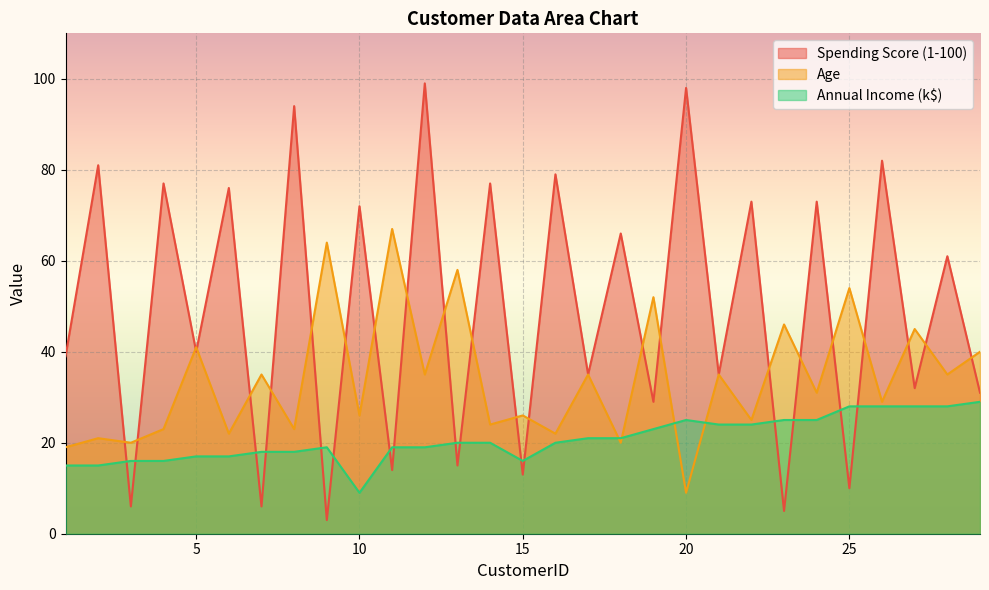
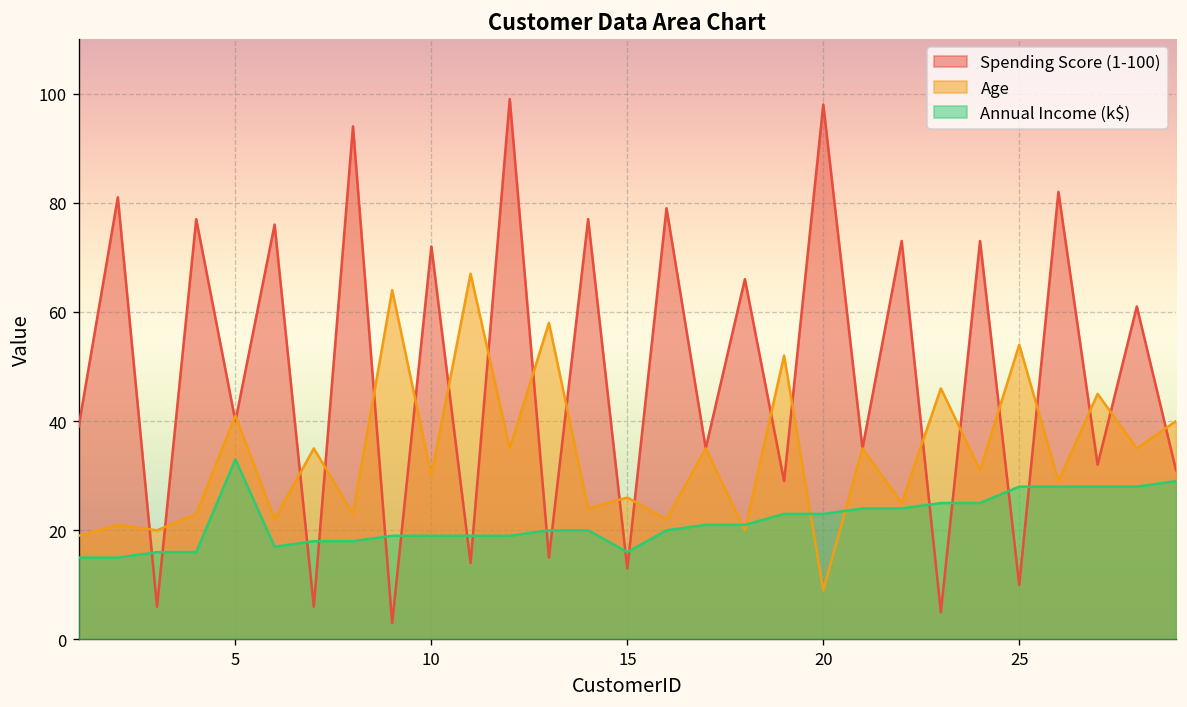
Annual Income (k$), 5: 17 -> 33
Age, 10: 26 -> 30
Annual Income (k$), 10: 9 -> 19
Annual Income (k$), 20: 25 -> 23
